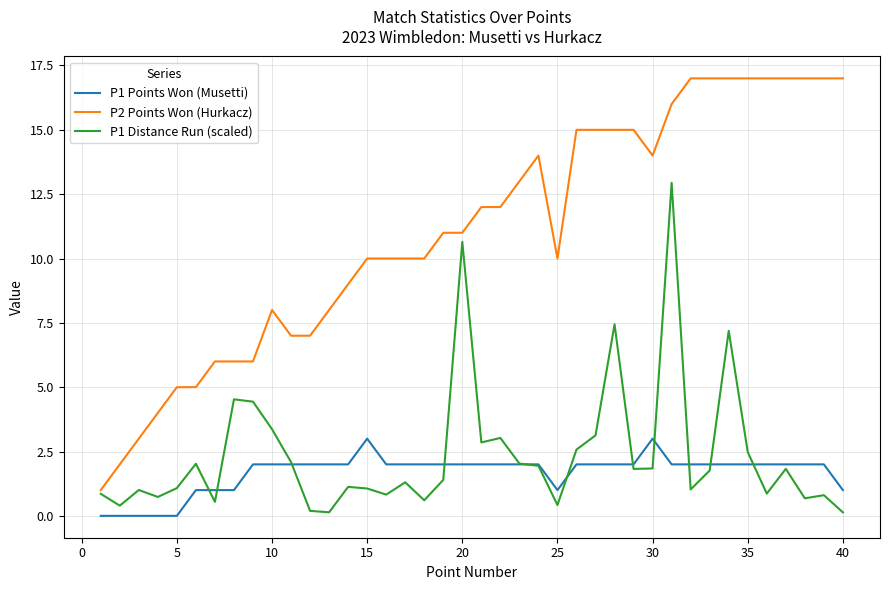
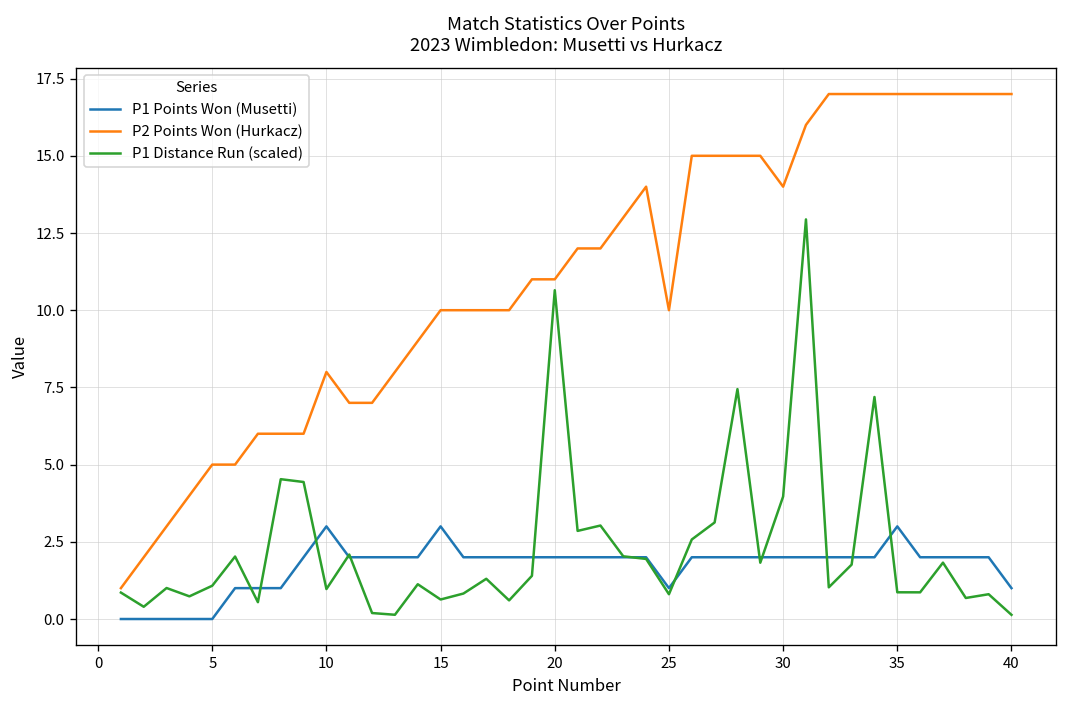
P1 Points Won (Musetti), 10: 2 -> 3
P1 Distance Run (scaled), 10: 3.4 -> 1.0
P1 Distance Run (scaled), 15: 1.1 -> 0.6
P1 Distance Run (scaled), 25: 0.4 -> 0.8
P1 Points Won (Musetti), 30: 3 -> 2
P1 Distance Run (scaled), 30: 1.8 -> 4.0
P1 Points Won (Musetti), 35: 2 -> 3
P1 Distance Run (scaled), 35: 2.5 -> 0.9
